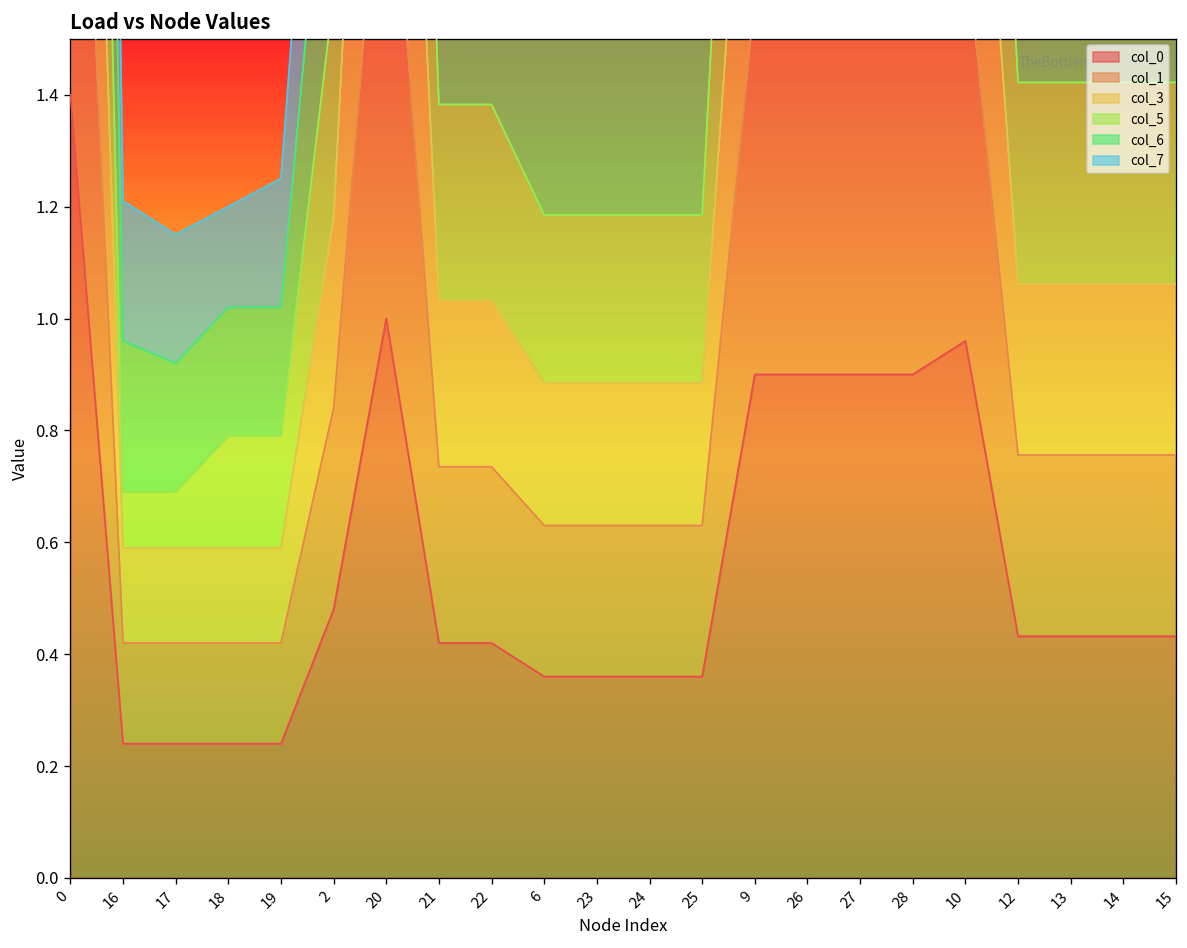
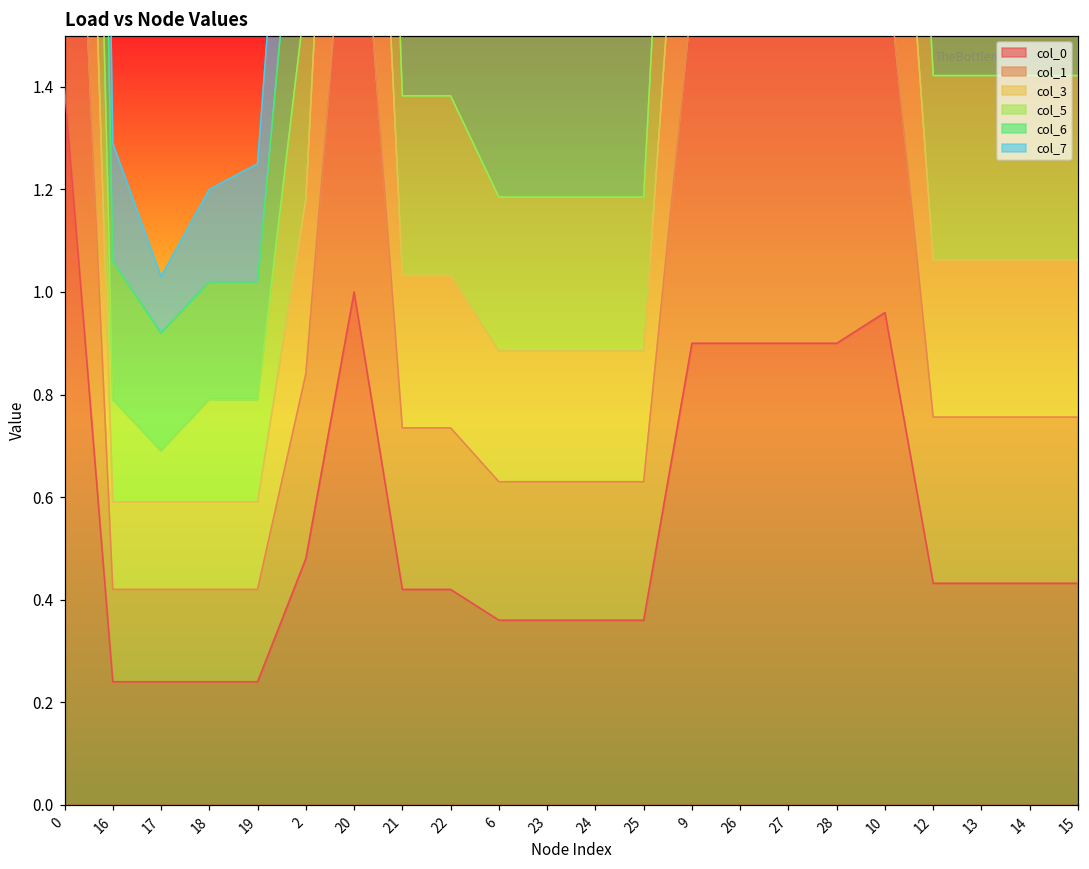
col_5, 16: 0.1 -> 0.2
col_7, 16: 0.25 -> 0.23
col_7, 17: 0.23 -> 0.11
